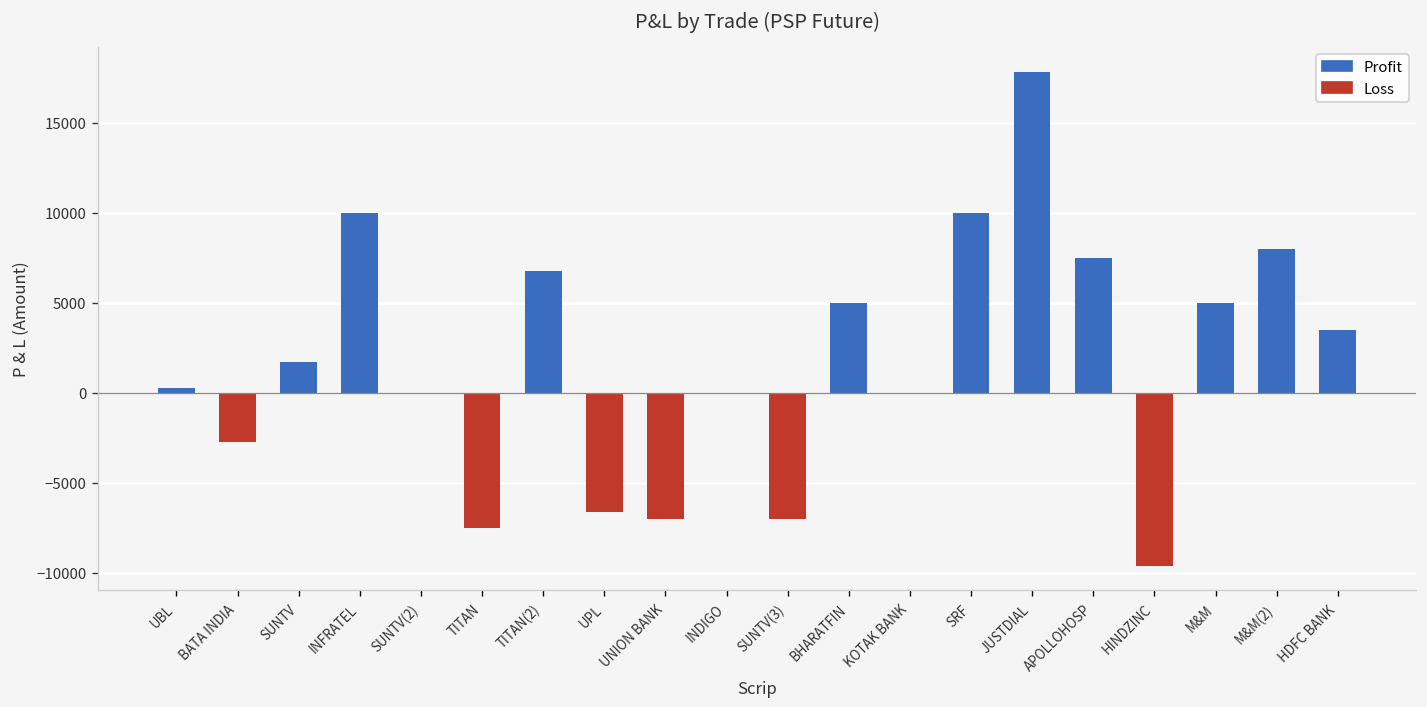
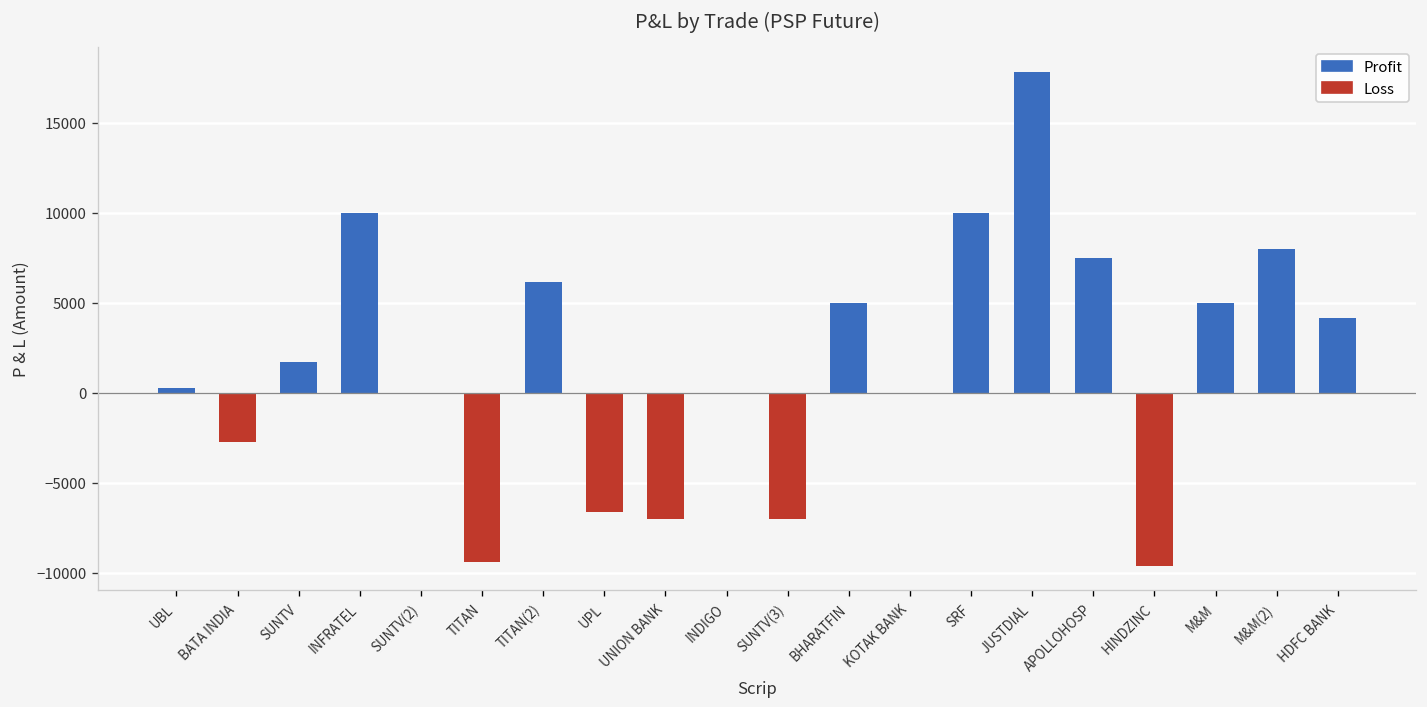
Loss, TITAN: -7500 -> -9400
Profit, TITAN(2): 6800 -> 6200
Profit, HDFC BANK: 3500 -> 4200
